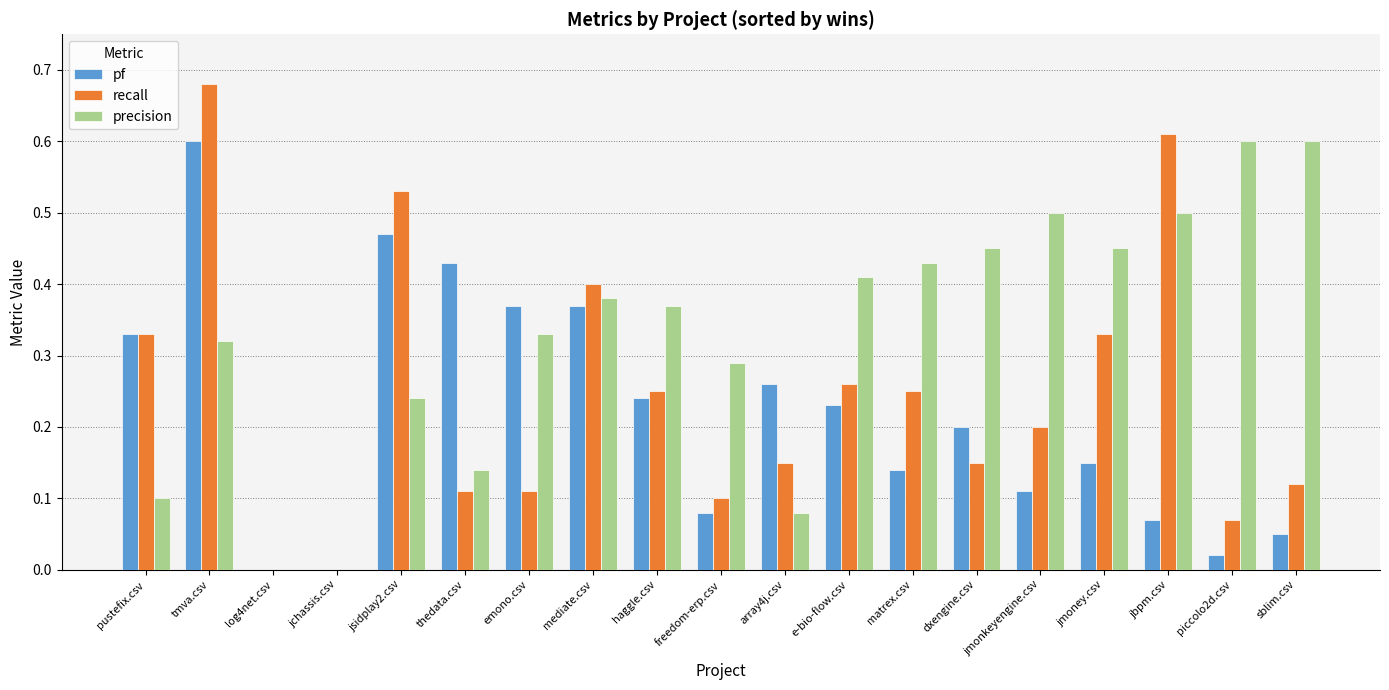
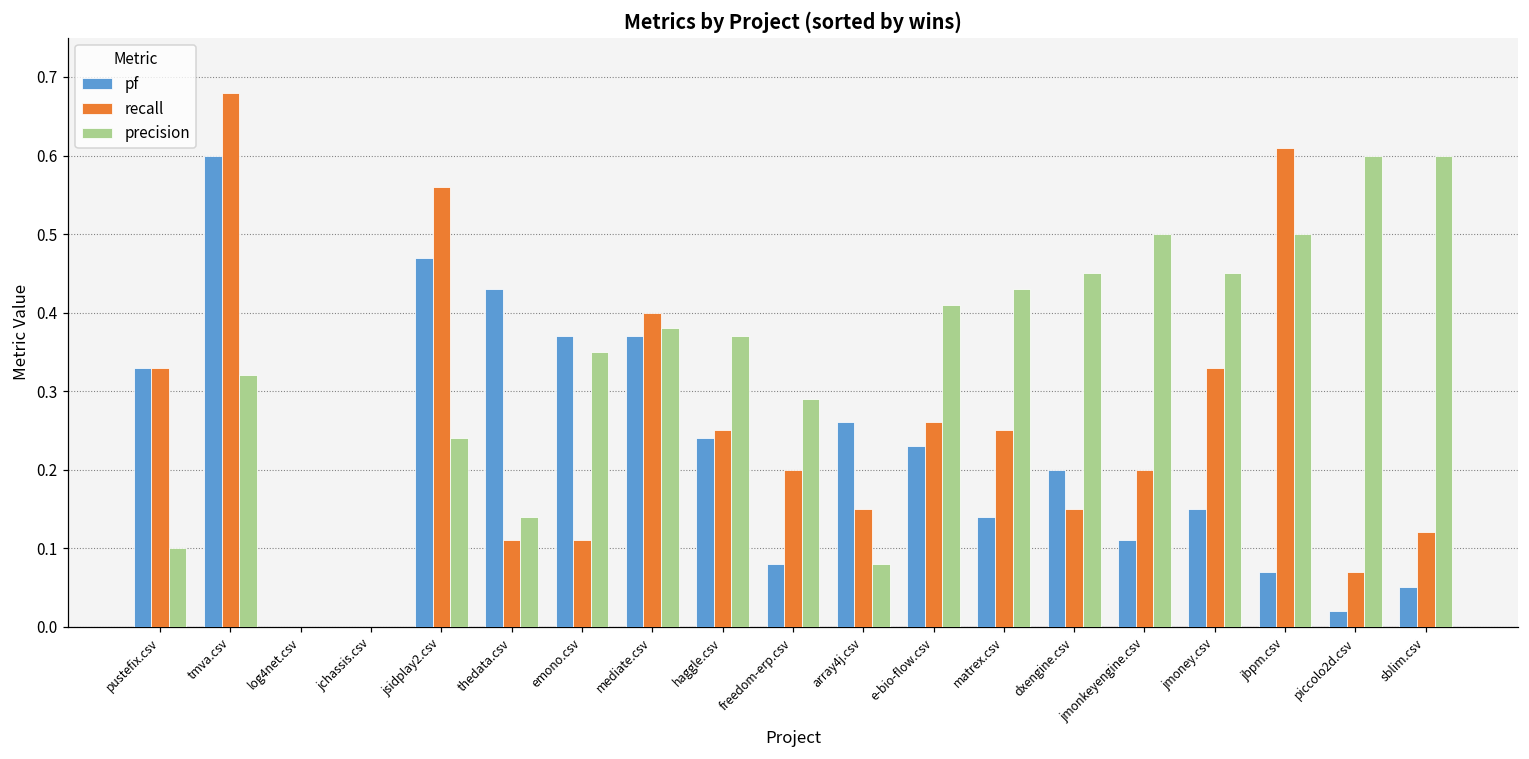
recall, jsidplay2.csv: 0.53 -> 0.56
precision, emono.csv: 0.33 -> 0.35
recall, freedom-erp.csv: 0.1 -> 0.2
